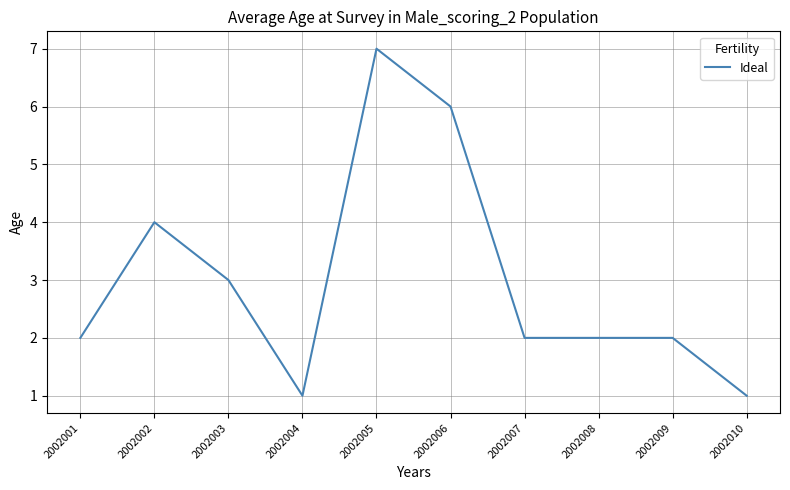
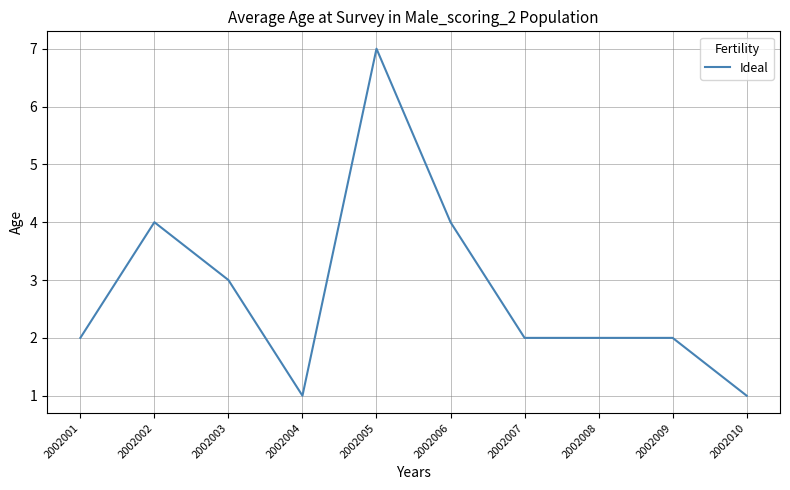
2002006: 6 -> 4
